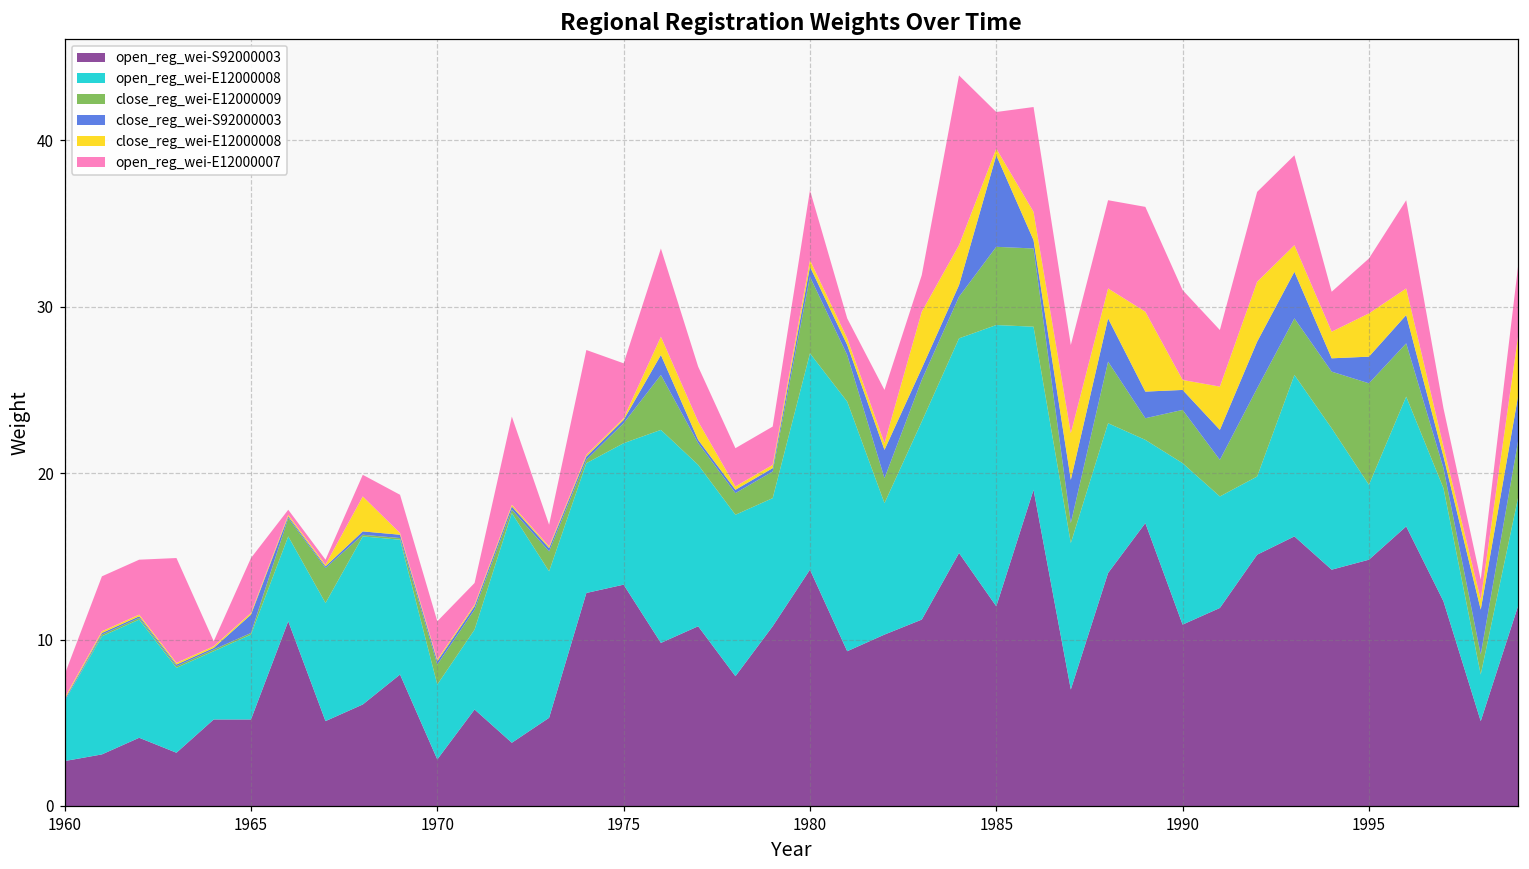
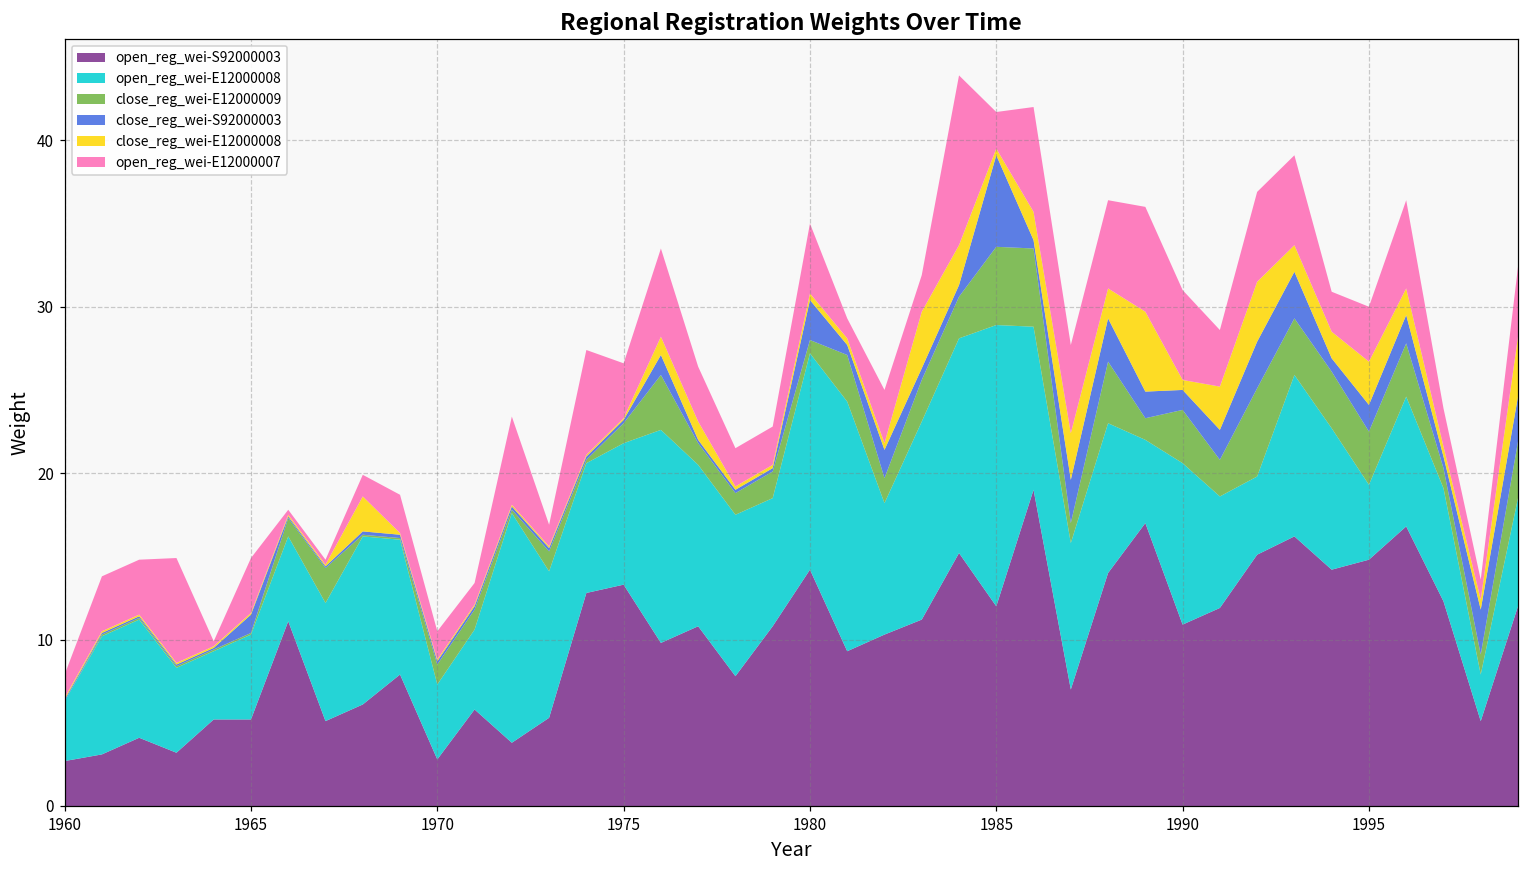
open_reg_wei-E12000007, 1970: 2.3 -> 1.7
close_reg_wei-E12000009, 1980: 4.6 -> 0.8
close_reg_wei-S92000003, 1980: 0.6 -> 2.4
close_reg_wei-E12000009, 1995: 6.1 -> 3.2
